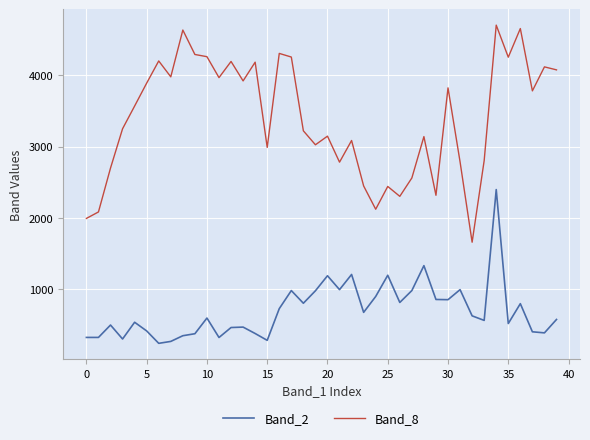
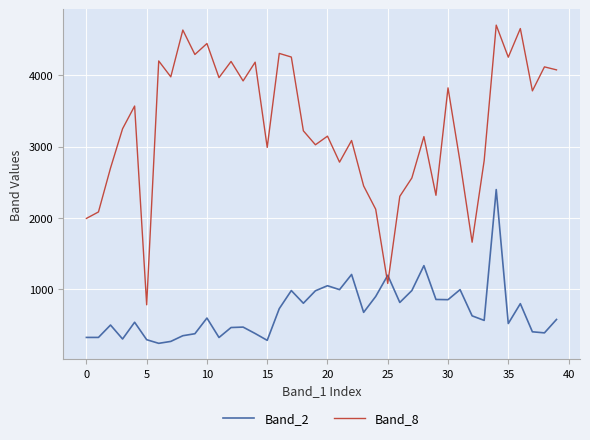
Band_2, 5: 400 -> 300
Band_8, 5: 3900 -> 800
Band_8, 10: 4300 -> 4400
Band_2, 20: 1200 -> 1000
Band_8, 25: 2400 -> 1100
